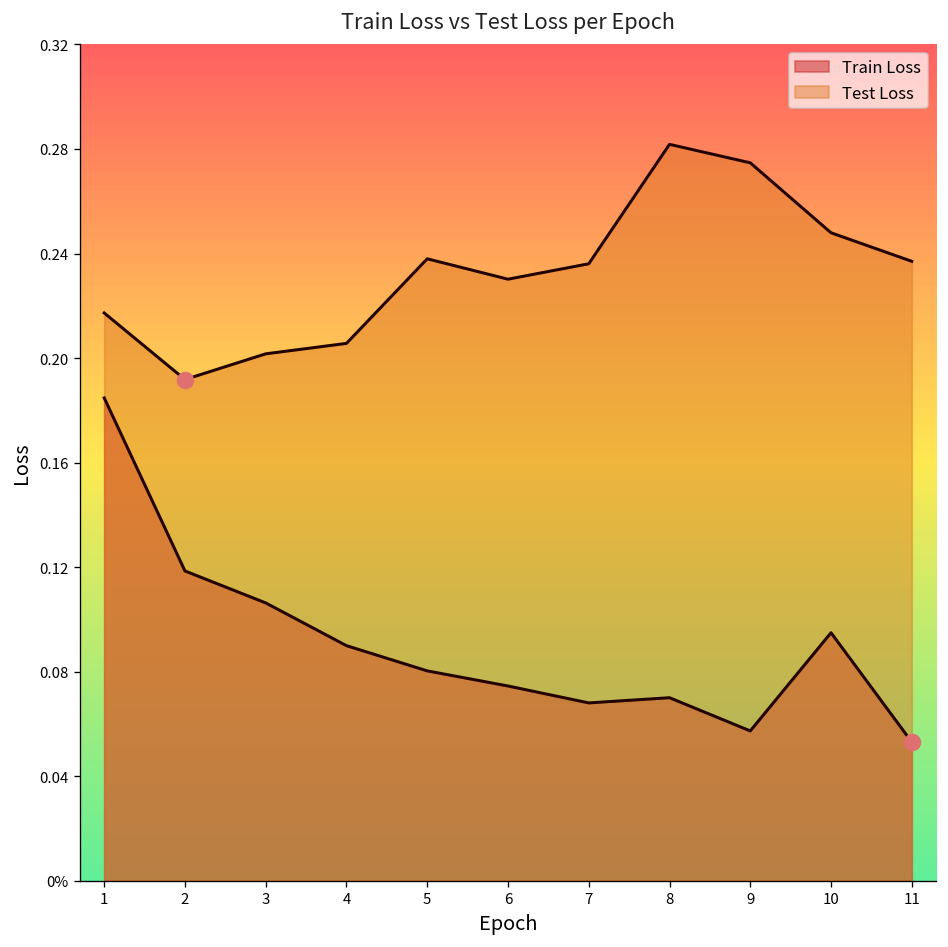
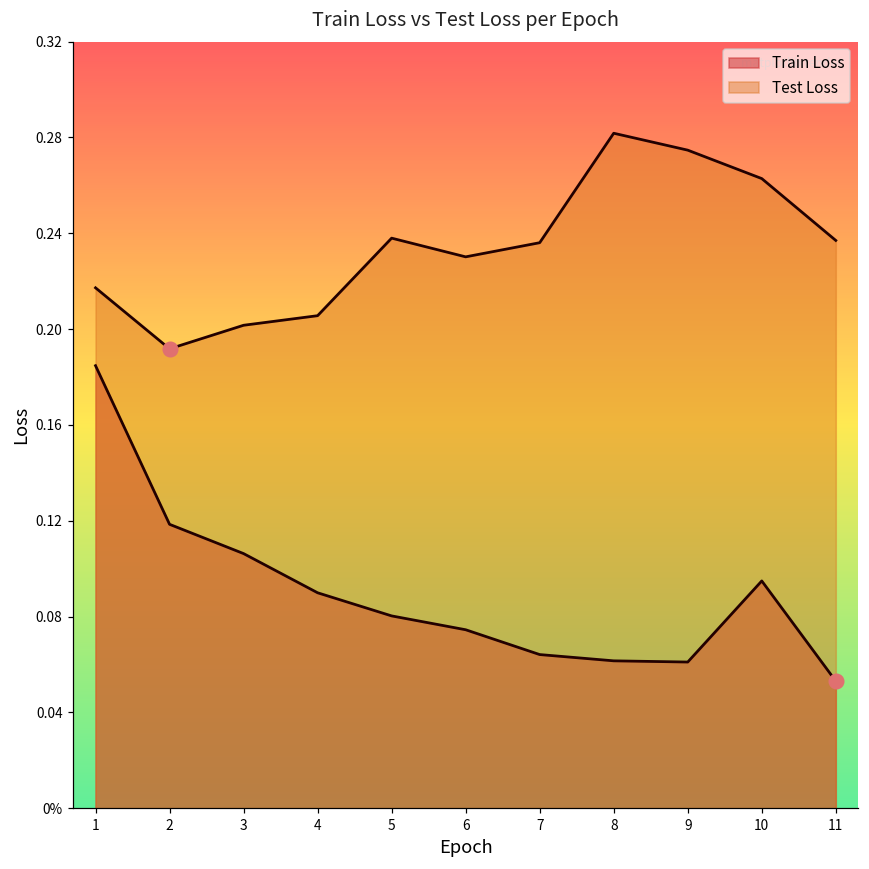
Train Loss, 7: 0.068 -> 0.064
Train Loss, 8: 0.070 -> 0.062
Train Loss, 9: 0.057 -> 0.061
Test Loss, 10: 0.248 -> 0.263
